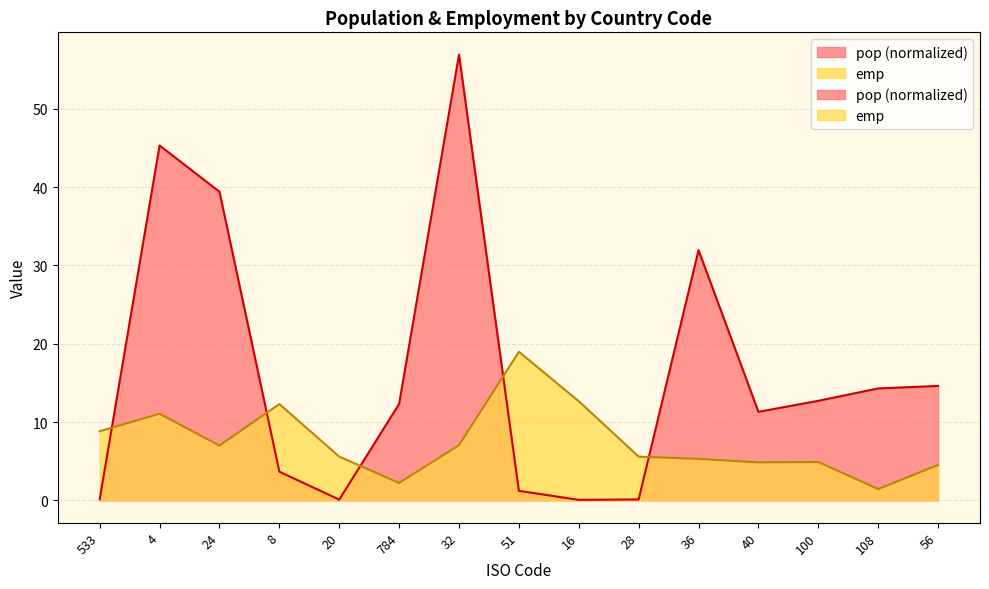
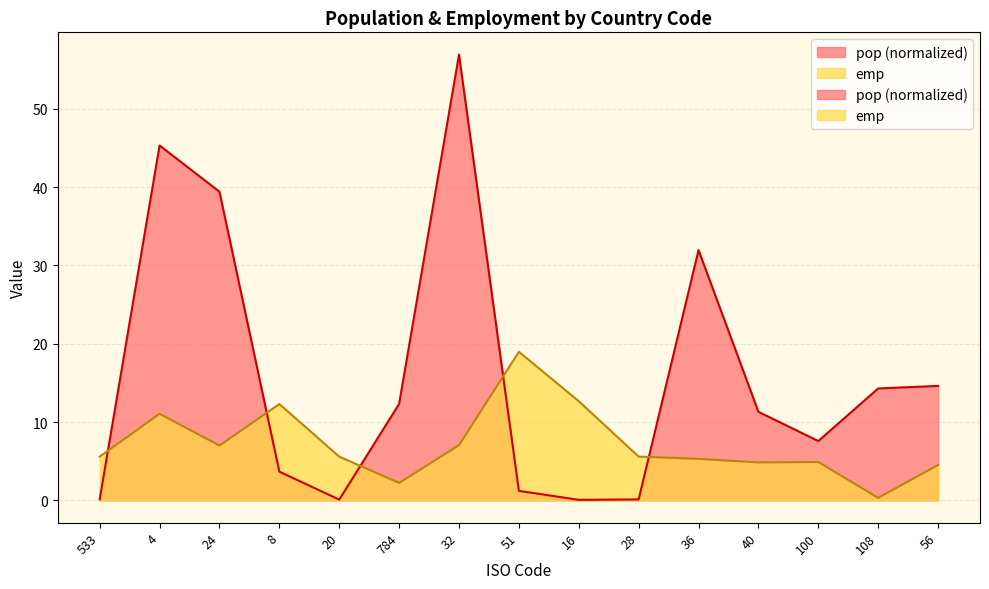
emp, 533: 9 -> 6
pop (normalized), 100: 13 -> 8
emp, 108: 1 -> 0
